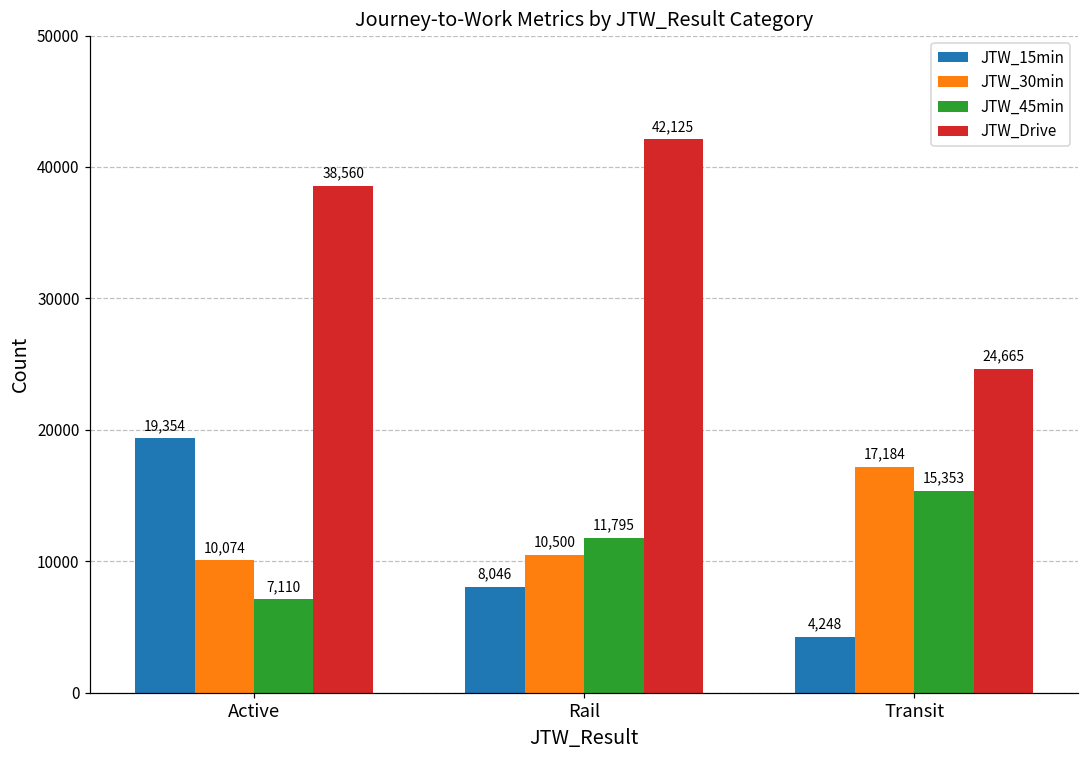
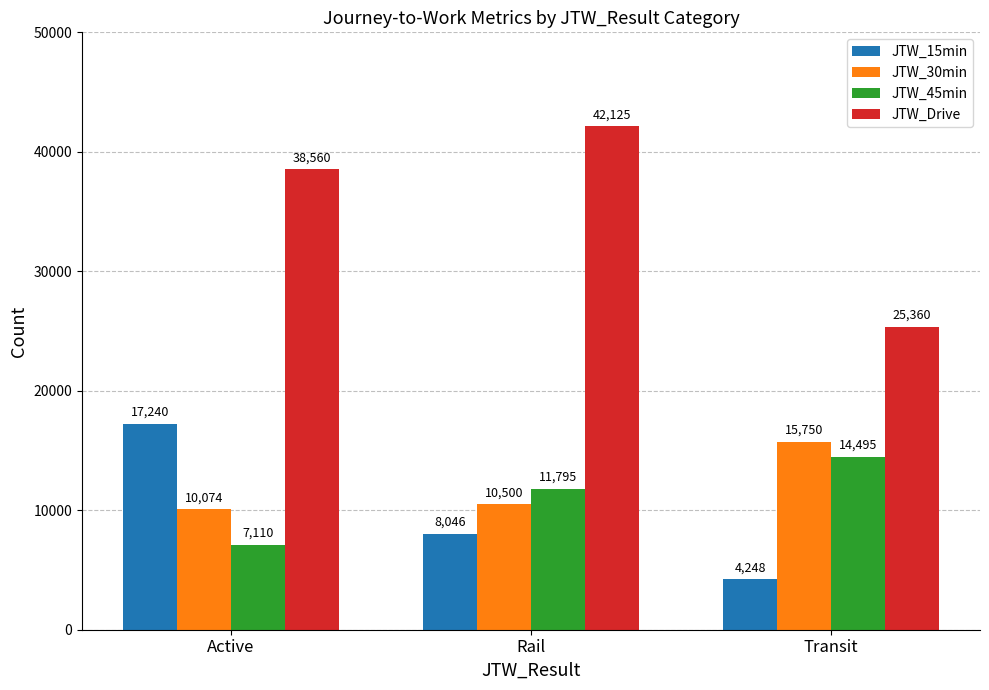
JTW_15min, Active: 19,354 -> 17,240
JTW_30min, Transit: 17,184 -> 15,750
JTW_45min, Transit: 15,353 -> 14,495
JTW_Drive, Transit: 24,665 -> 25,360
